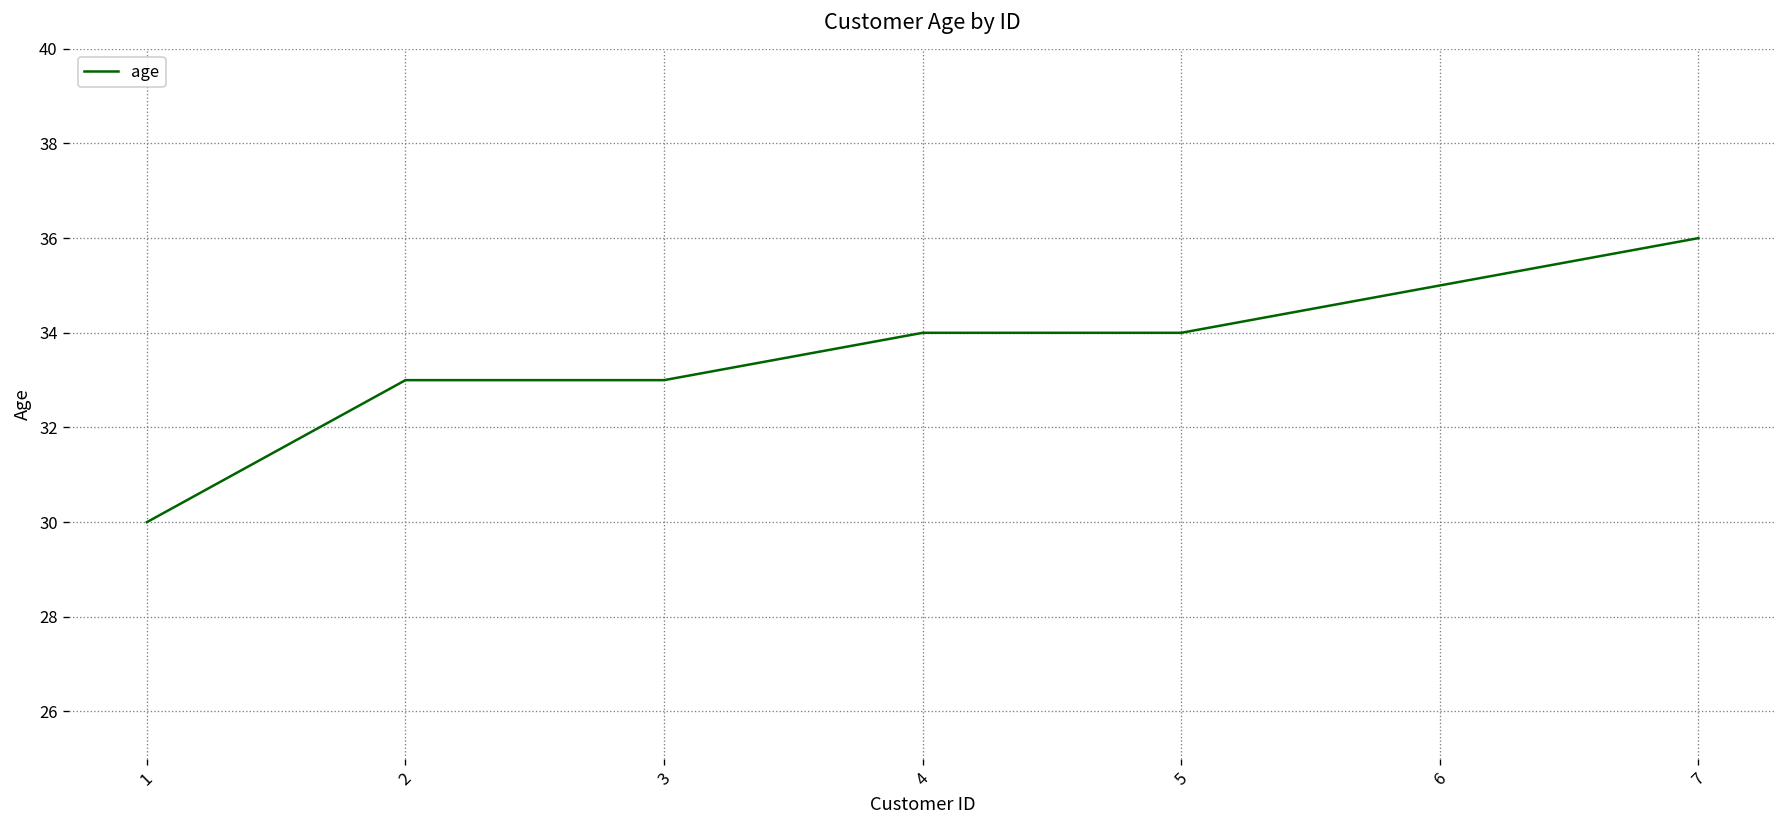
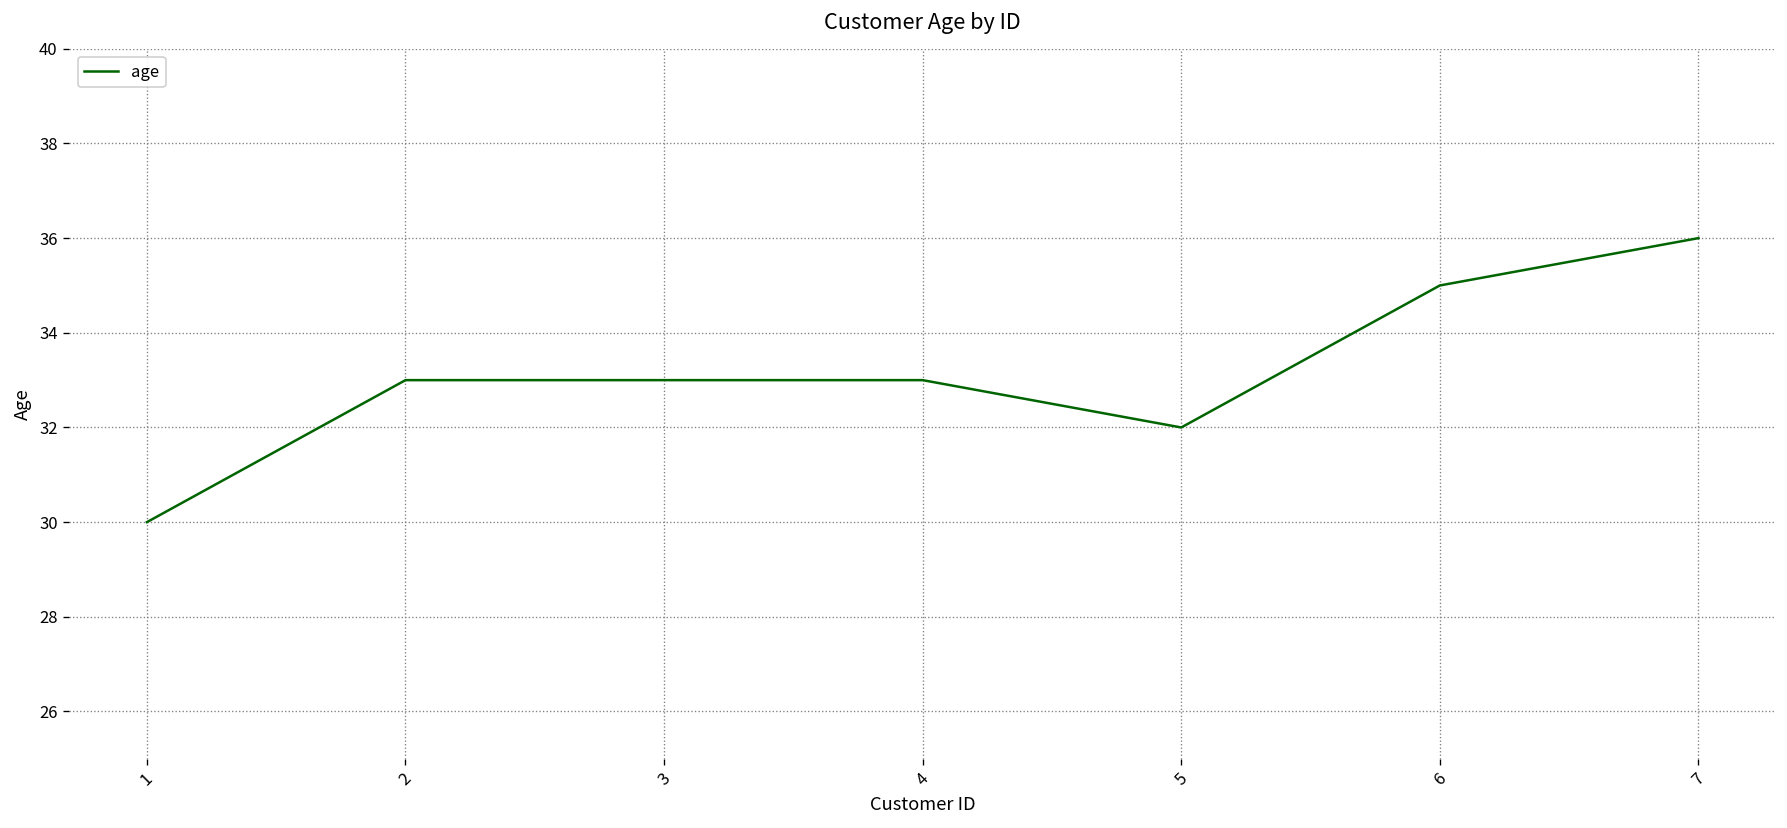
4: 34 -> 33
5: 34 -> 32
